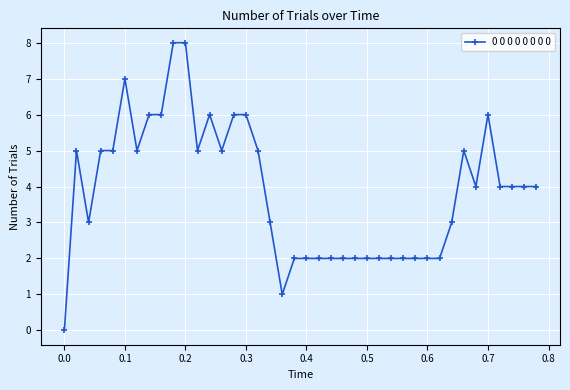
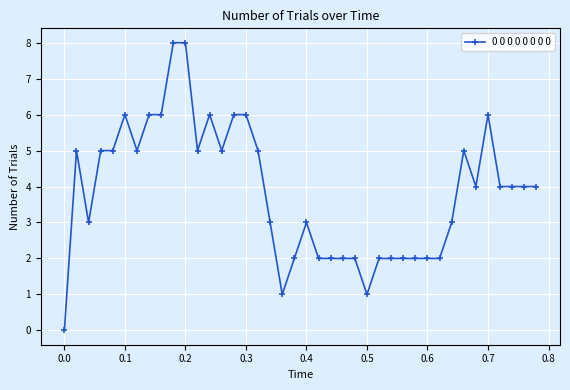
0.1: 7 -> 6
0.4: 2 -> 3
0.5: 2 -> 1
